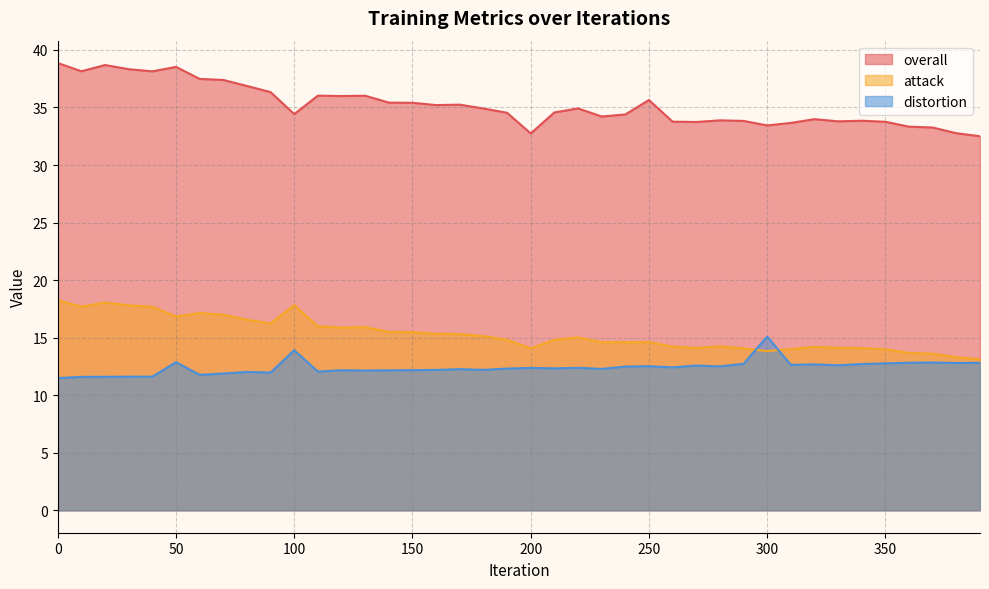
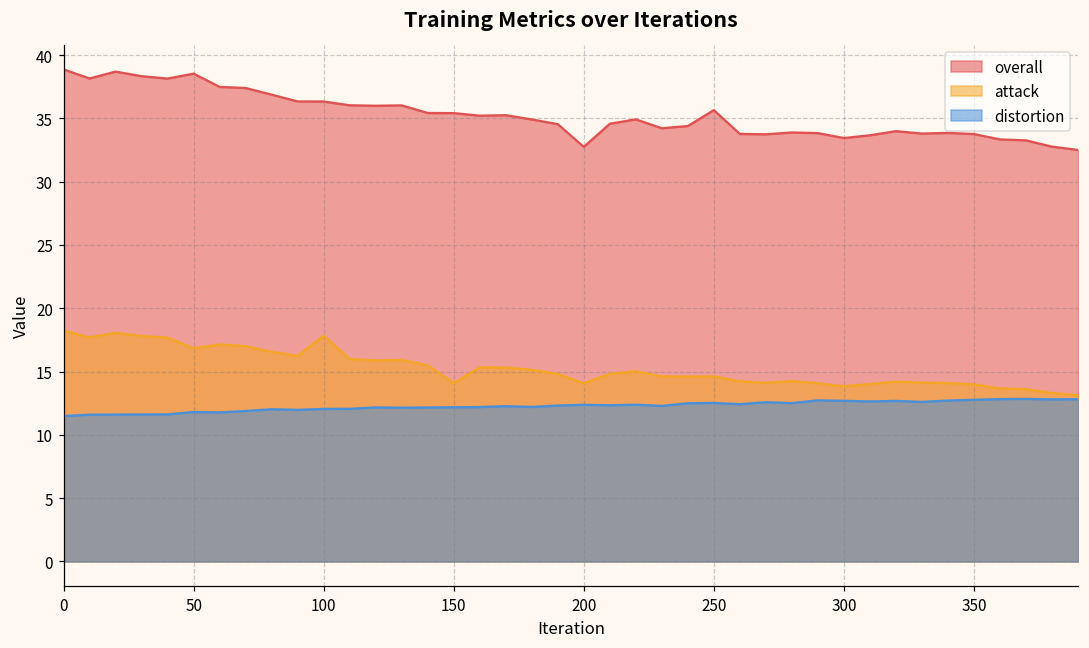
distortion, 50: 12.9 -> 11.8
overall, 100: 34.4 -> 36.3
distortion, 100: 13.9 -> 12.0
attack, 150: 15.5 -> 14.1
distortion, 300: 15.1 -> 12.7
